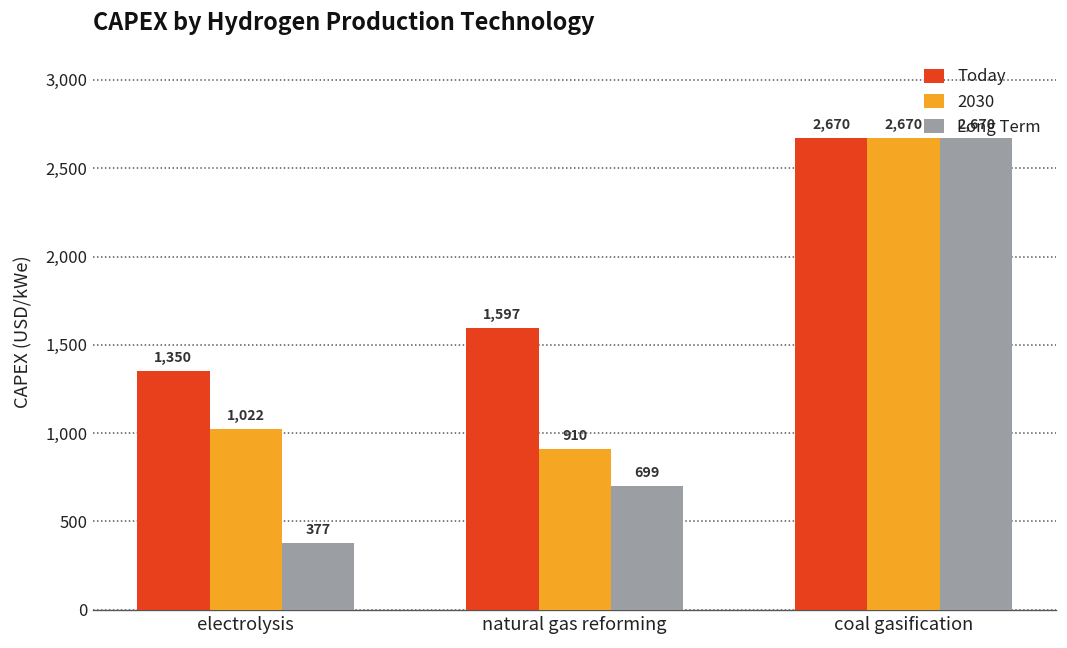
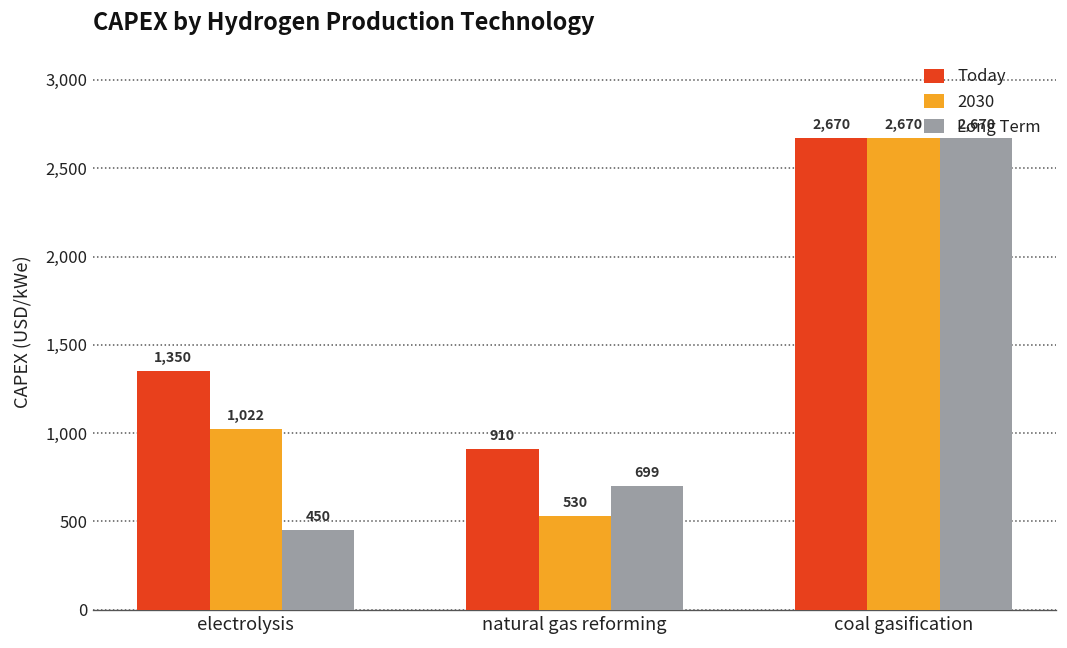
Long Term, electrolysis: 377 -> 450
Today, natural gas reforming: 1,597 -> 910
2030, natural gas reforming: 910 -> 530
